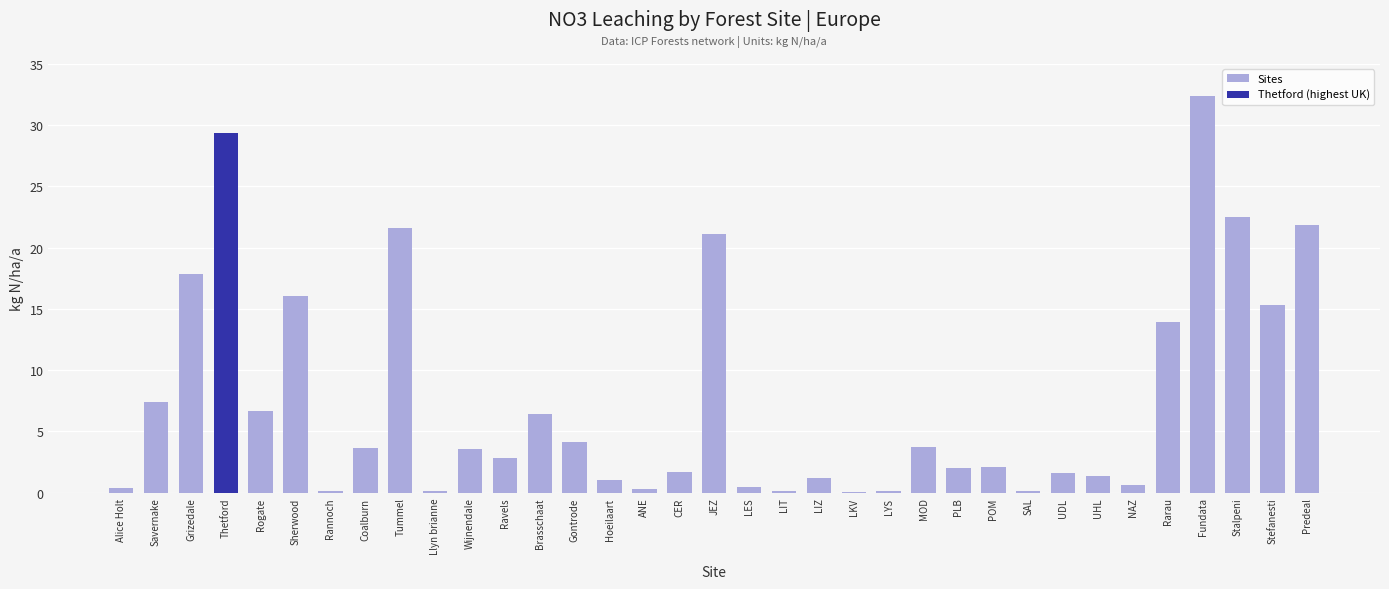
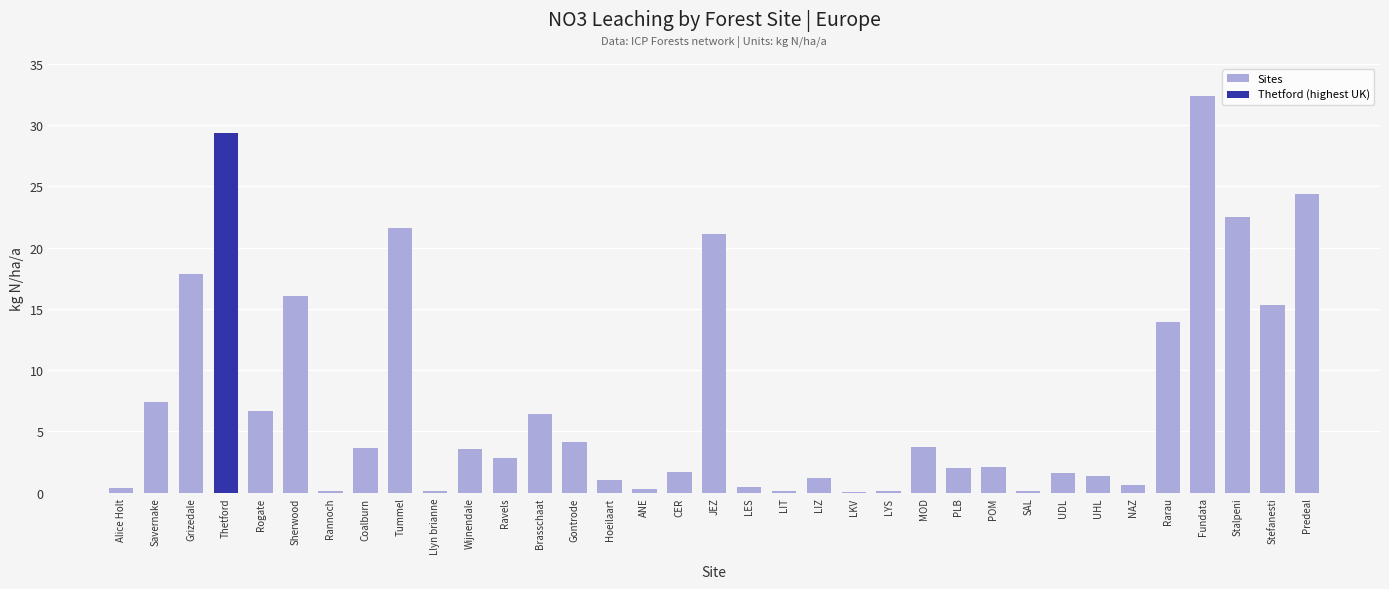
Predeal: 21.8 -> 24.3
